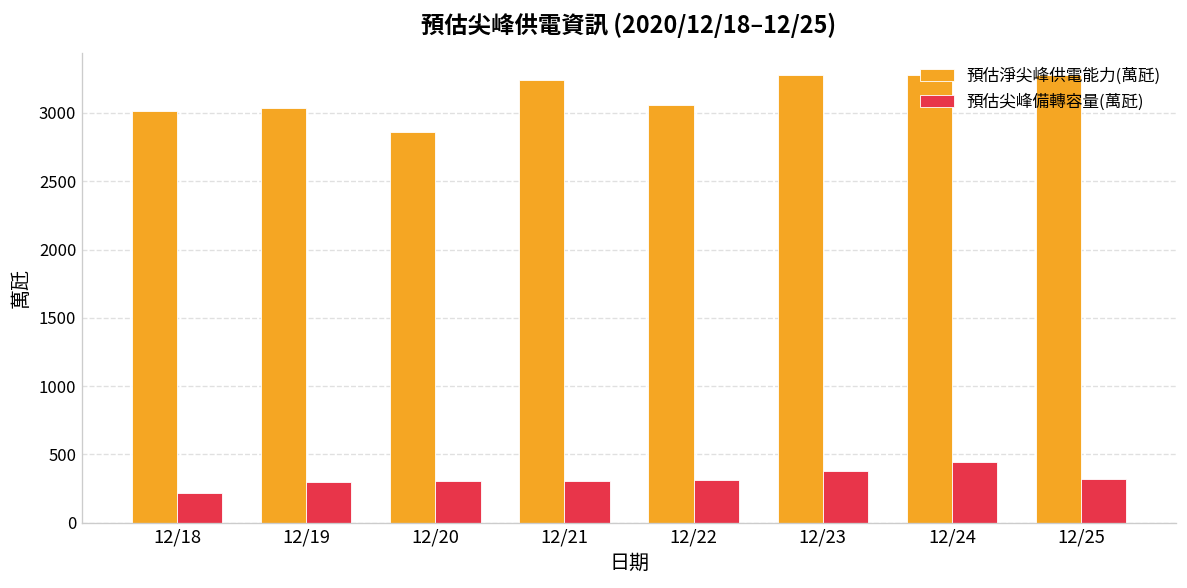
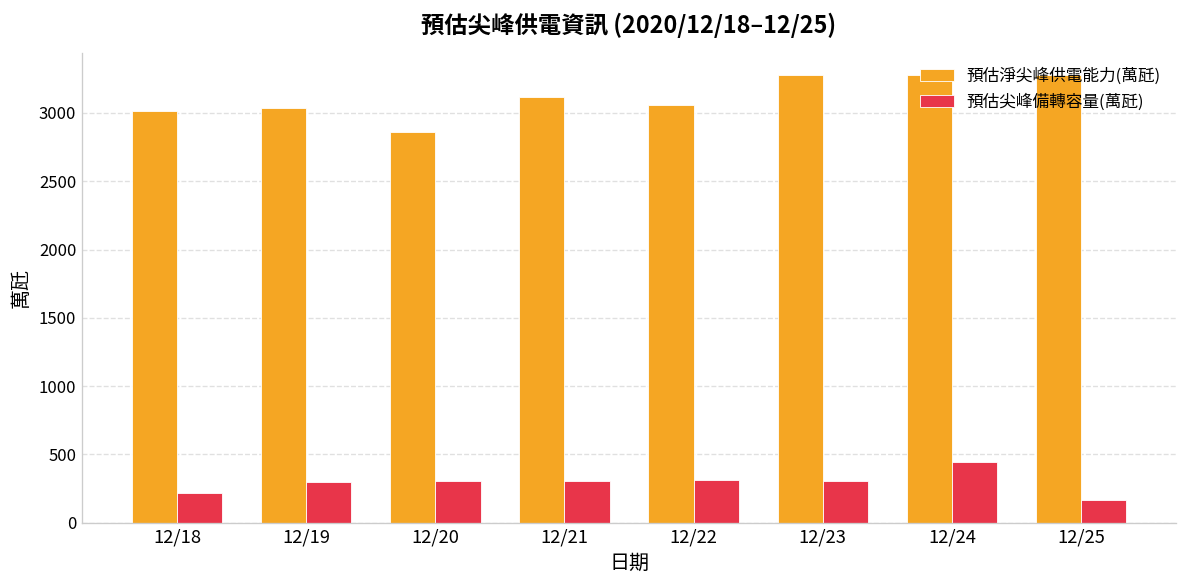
預估淨尖峰供電能力(萬瓩), 12/21: 3240 -> 3120
預估尖峰備轉容量(萬瓩), 12/23: 380 -> 300
預估尖峰備轉容量(萬瓩), 12/25: 320 -> 170
